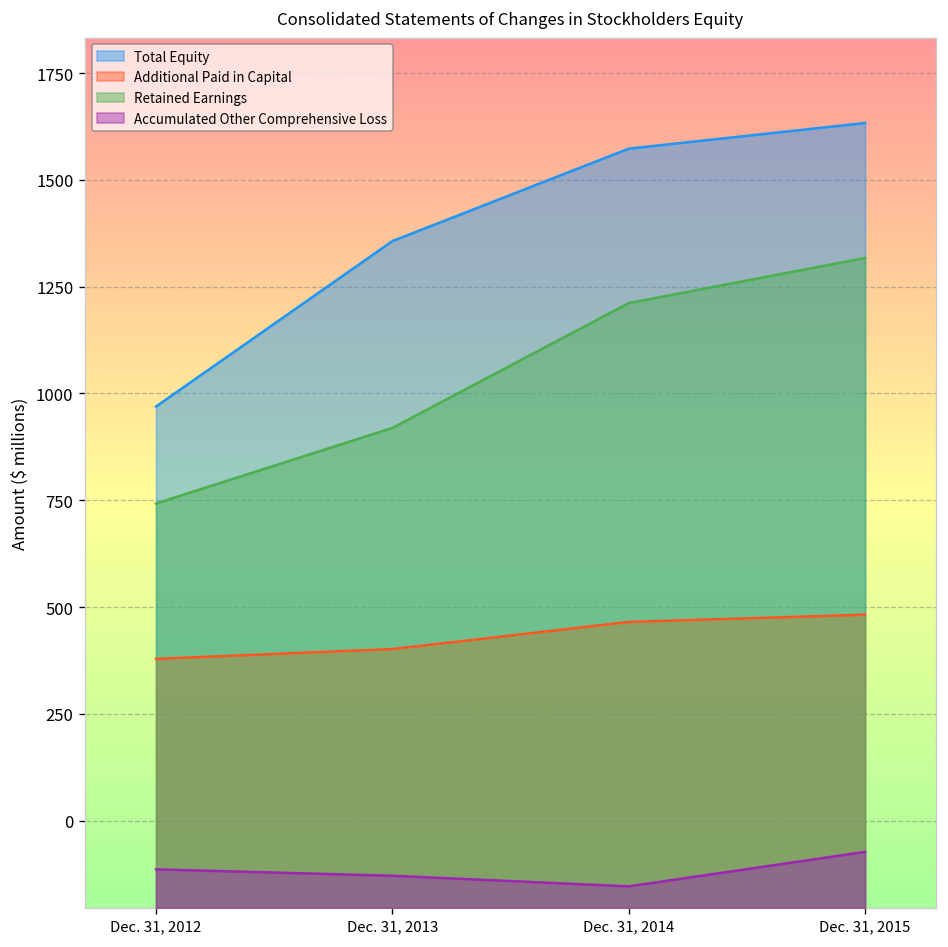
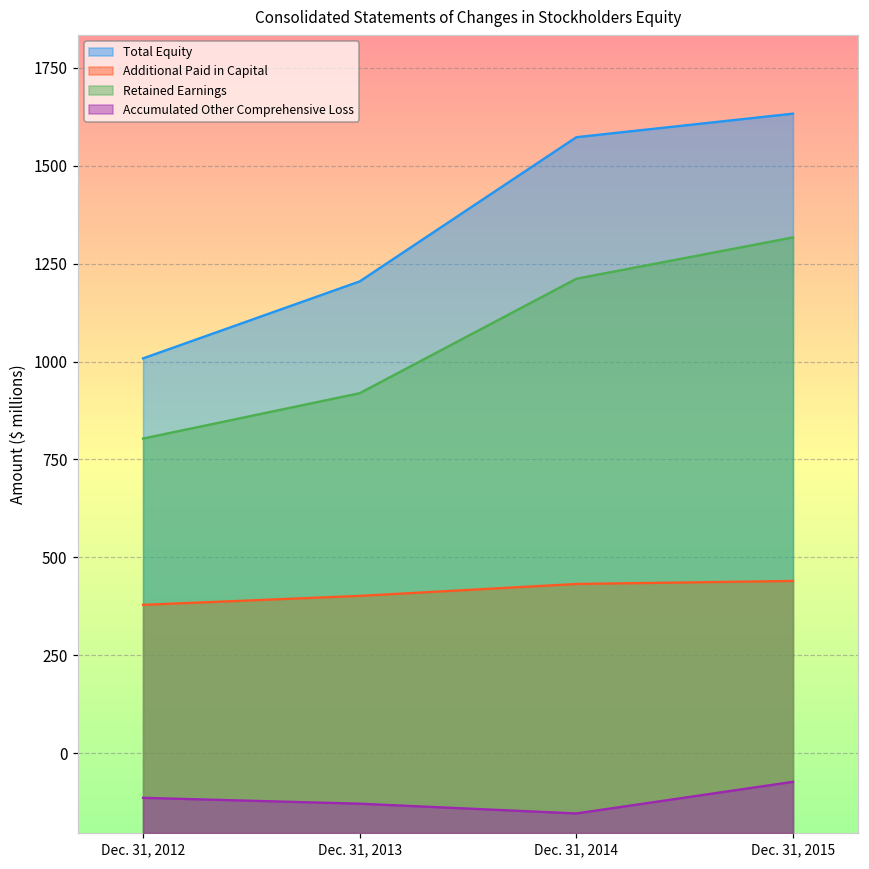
Total Equity, Dec. 31, 2012: 970 -> 1010
Retained Earnings, Dec. 31, 2012: 740 -> 800
Total Equity, Dec. 31, 2013: 1360 -> 1200
Additional Paid in Capital, Dec. 31, 2014: 470 -> 430
Additional Paid in Capital, Dec. 31, 2015: 480 -> 440
